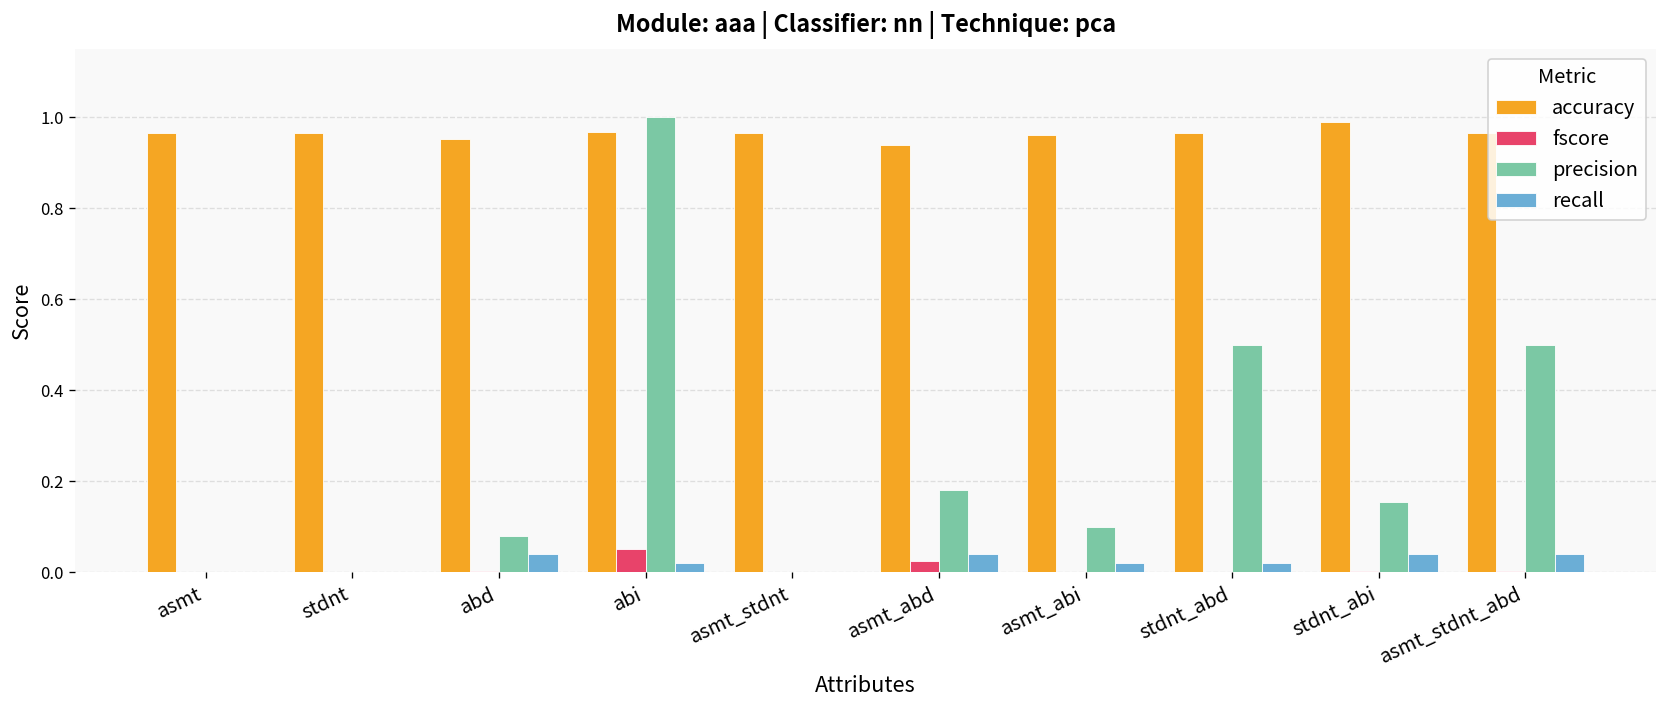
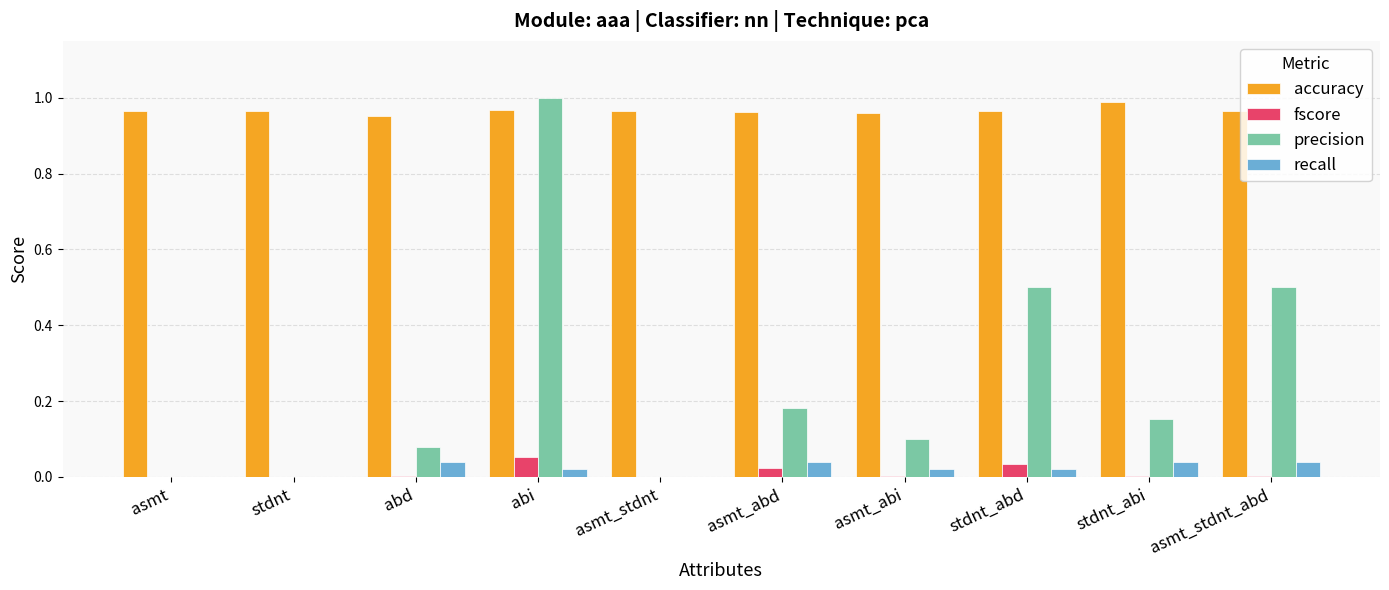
accuracy, asmt_abd: 0.94 -> 0.96
fscore, stdnt_abd: 0.00 -> 0.03
